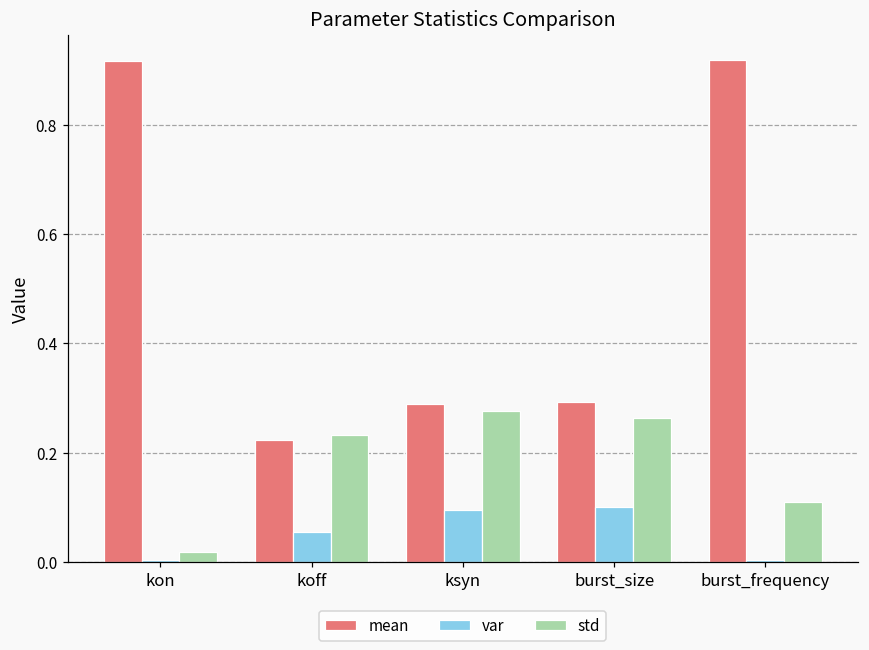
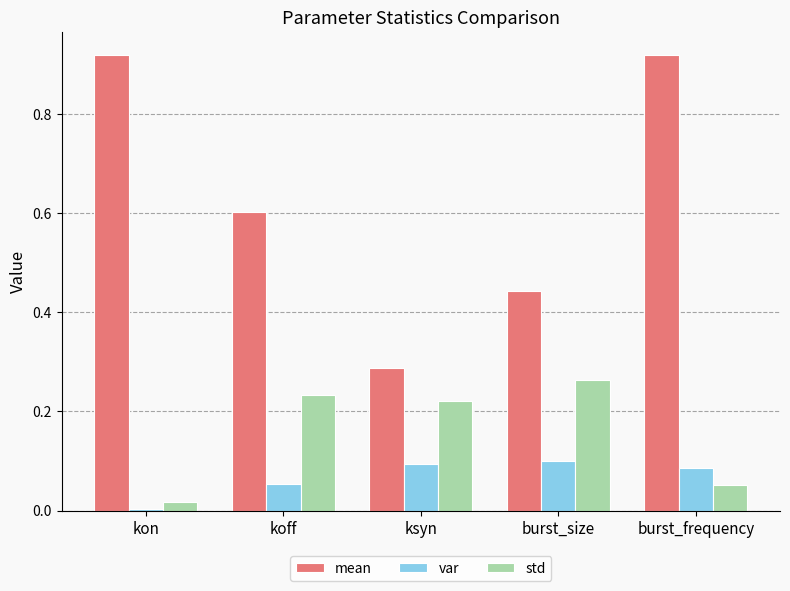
mean, koff: 0.22 -> 0.60
std, ksyn: 0.28 -> 0.22
mean, burst_size: 0.29 -> 0.44
var, burst_frequency: 0.00 -> 0.09
std, burst_frequency: 0.11 -> 0.05
